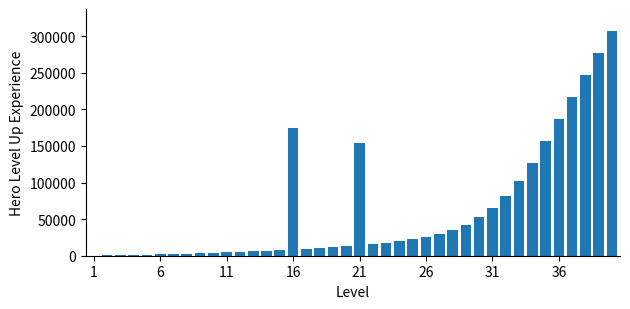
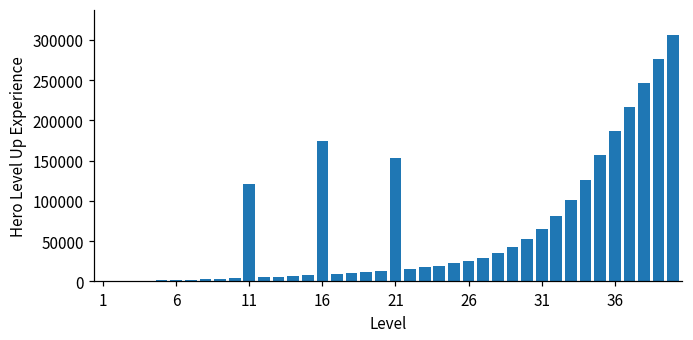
11: 0 -> 120000
